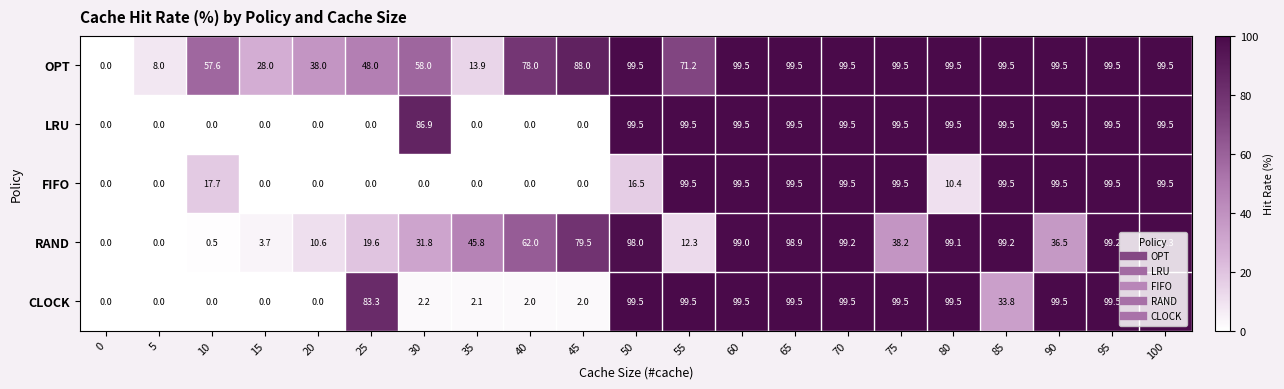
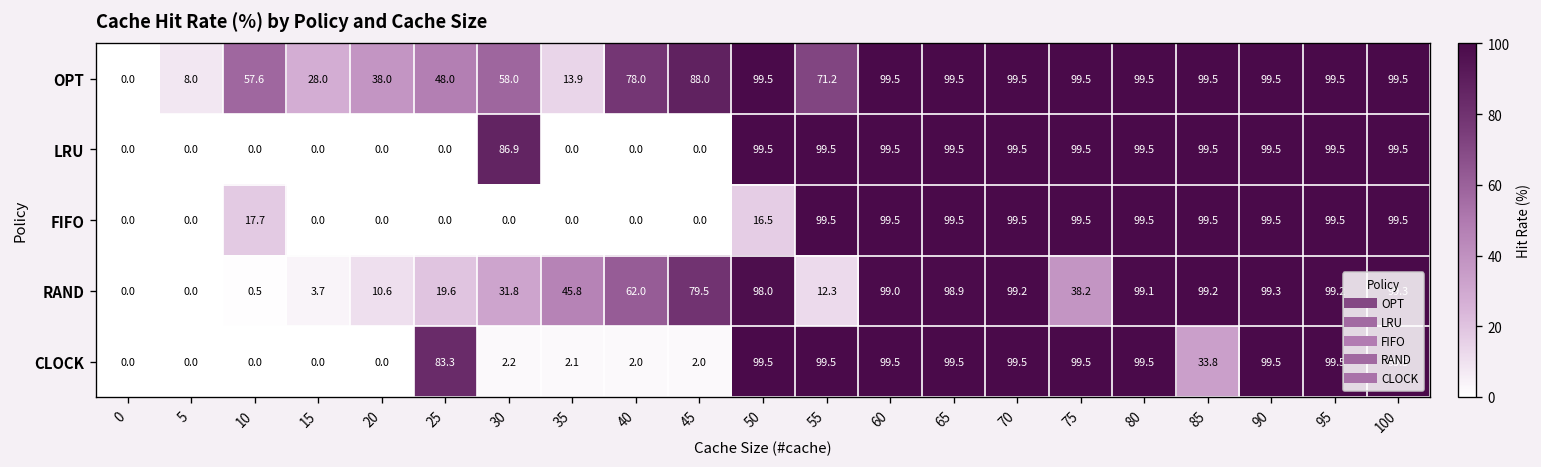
FIFO, 80: 10.4 -> 99.5
RAND, 90: 36.5 -> 99.3
